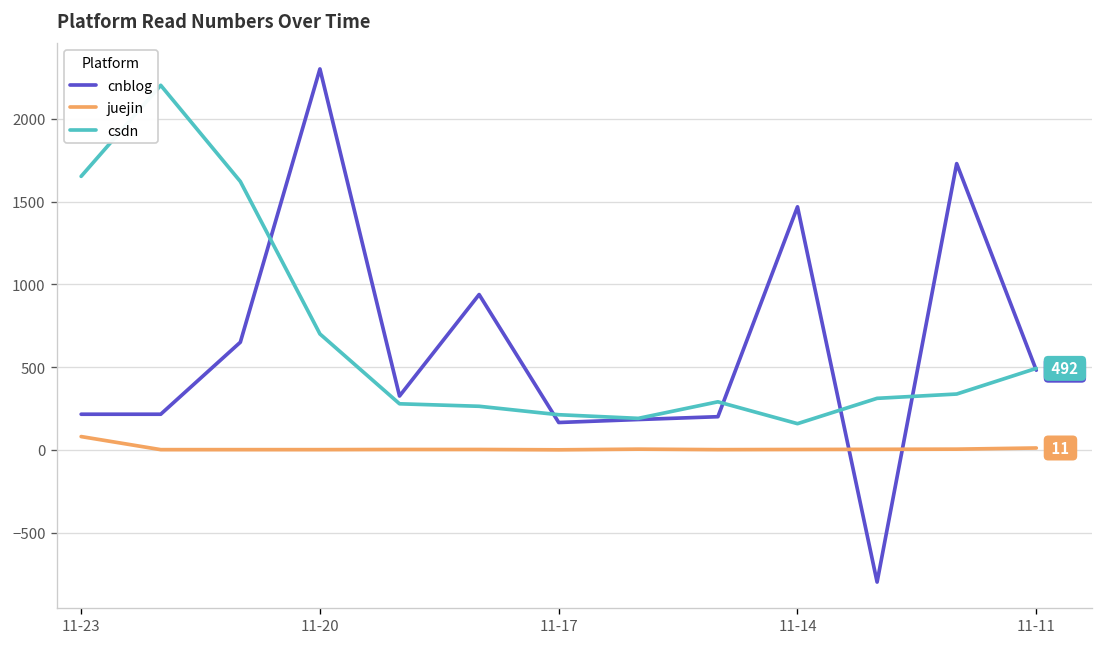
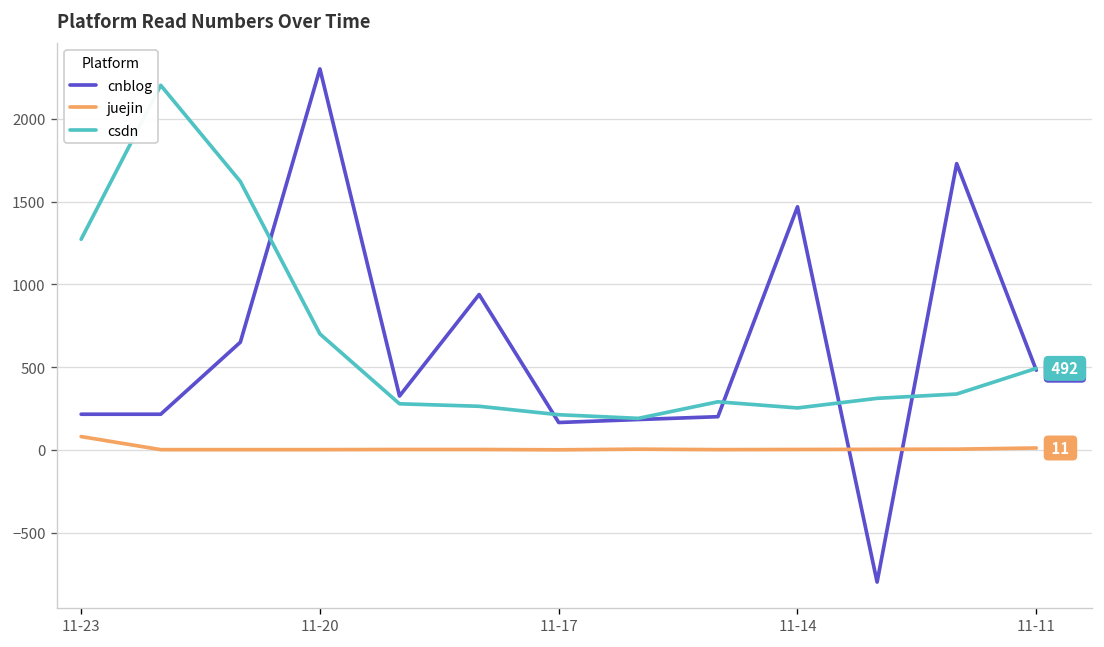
csdn, 11-23: 1650 -> 1270
csdn, 11-14: 160 -> 250
